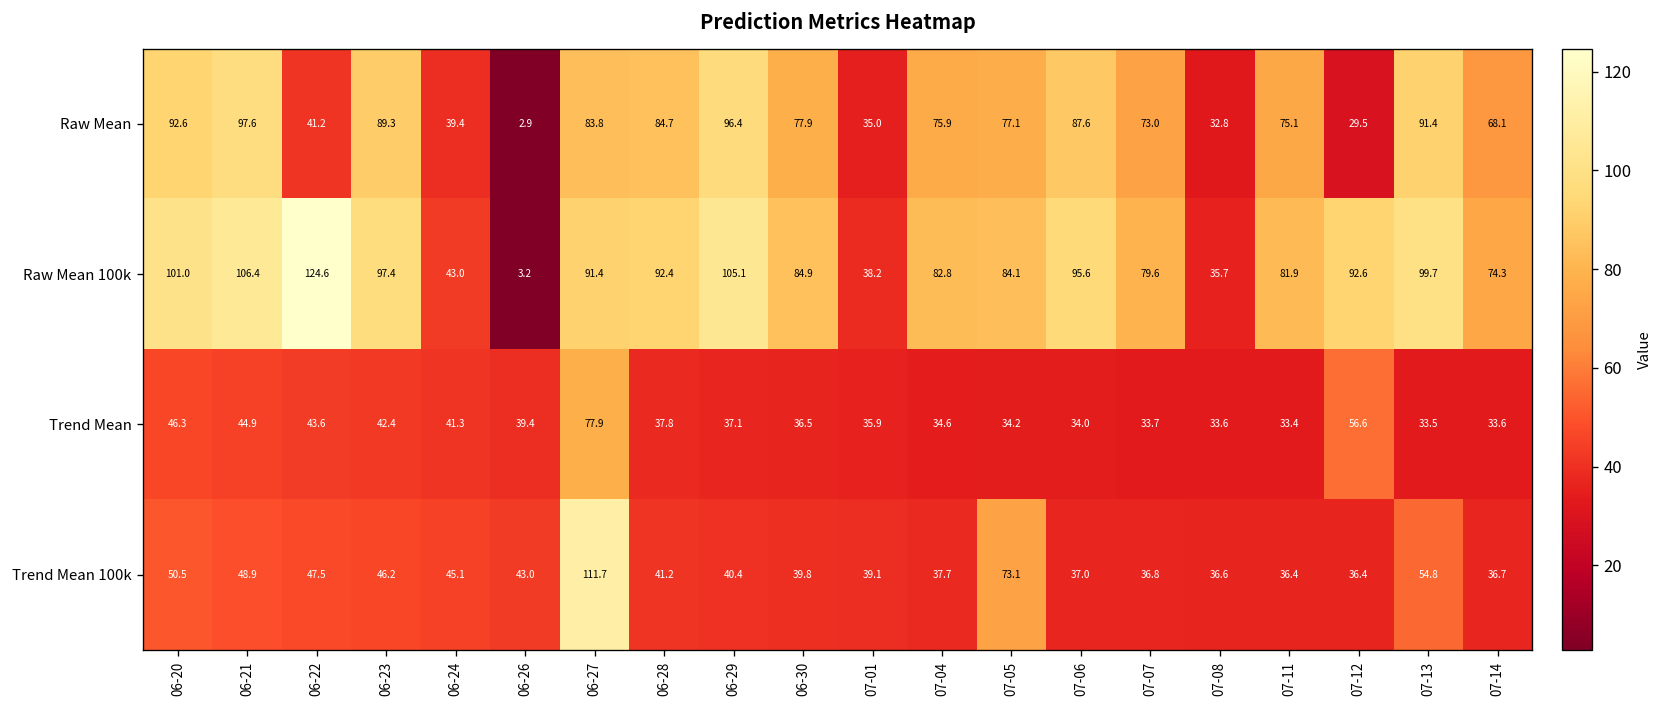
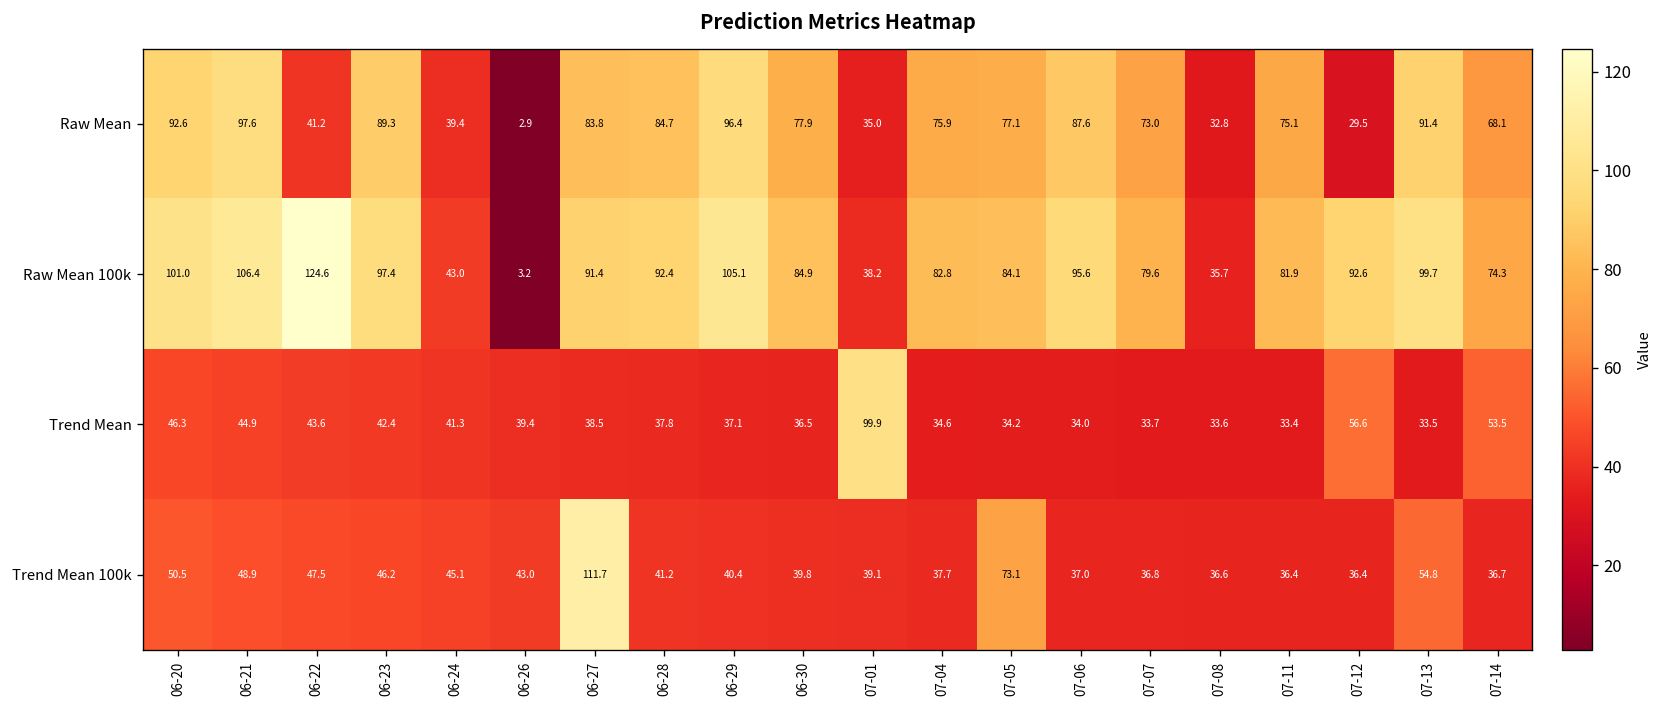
Trend Mean, 06-27: 77.9 -> 38.5
Trend Mean, 07-01: 35.9 -> 99.9
Trend Mean, 07-14: 33.6 -> 53.5
